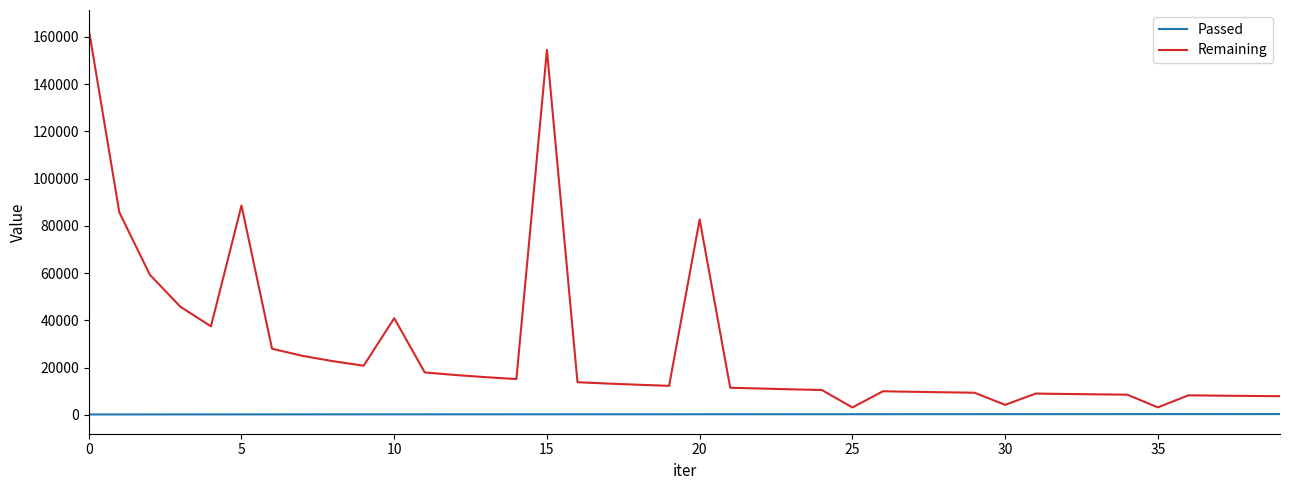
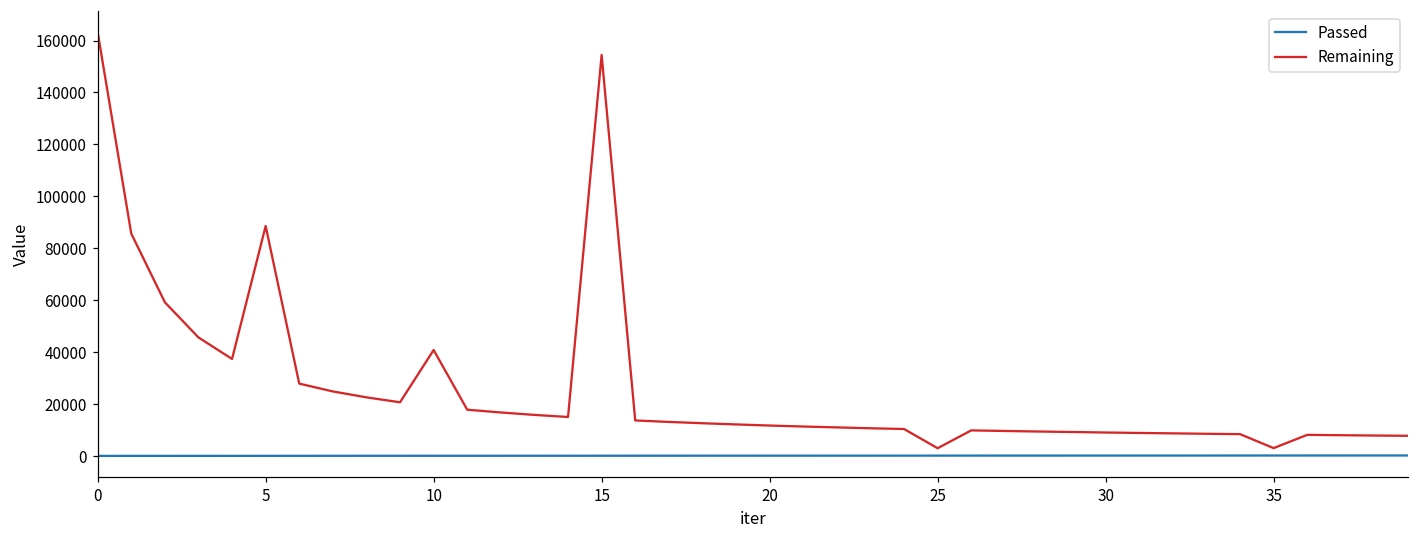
Remaining, 20: 83000 -> 12000
Remaining, 30: 4000 -> 9000
